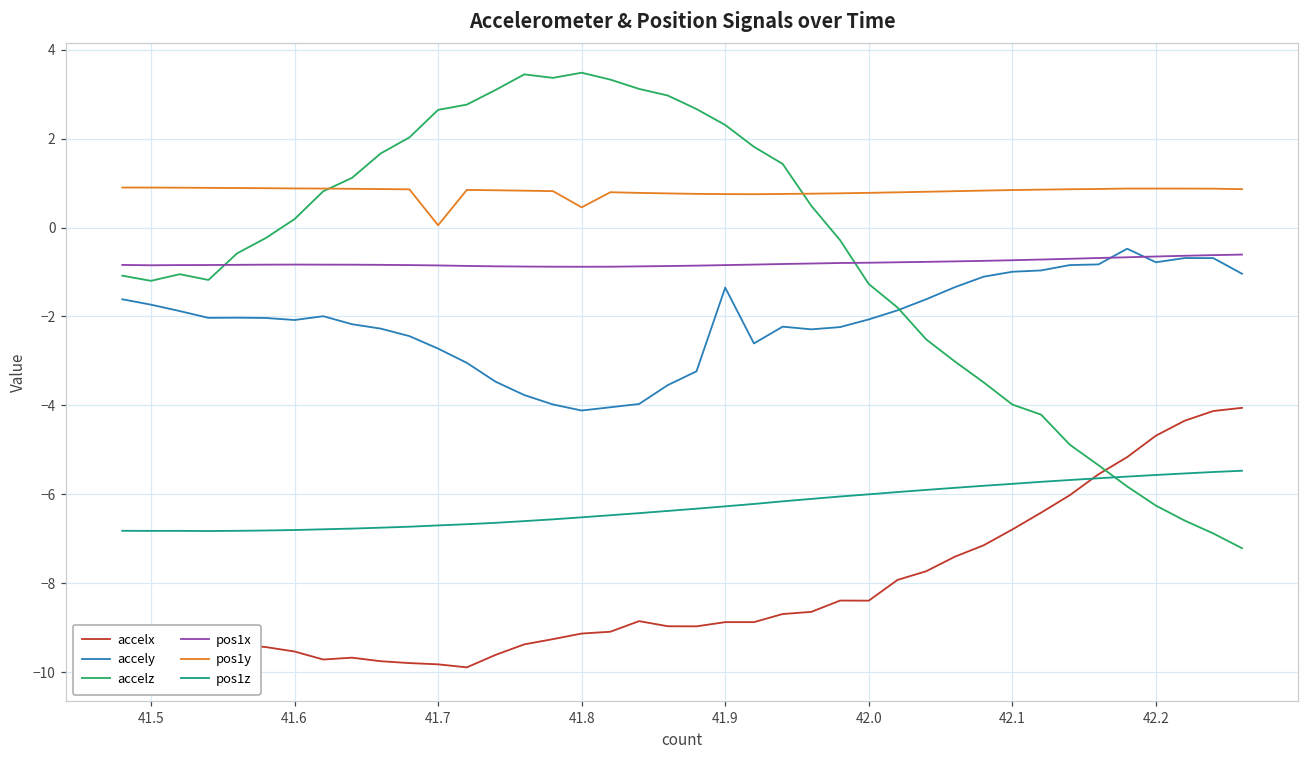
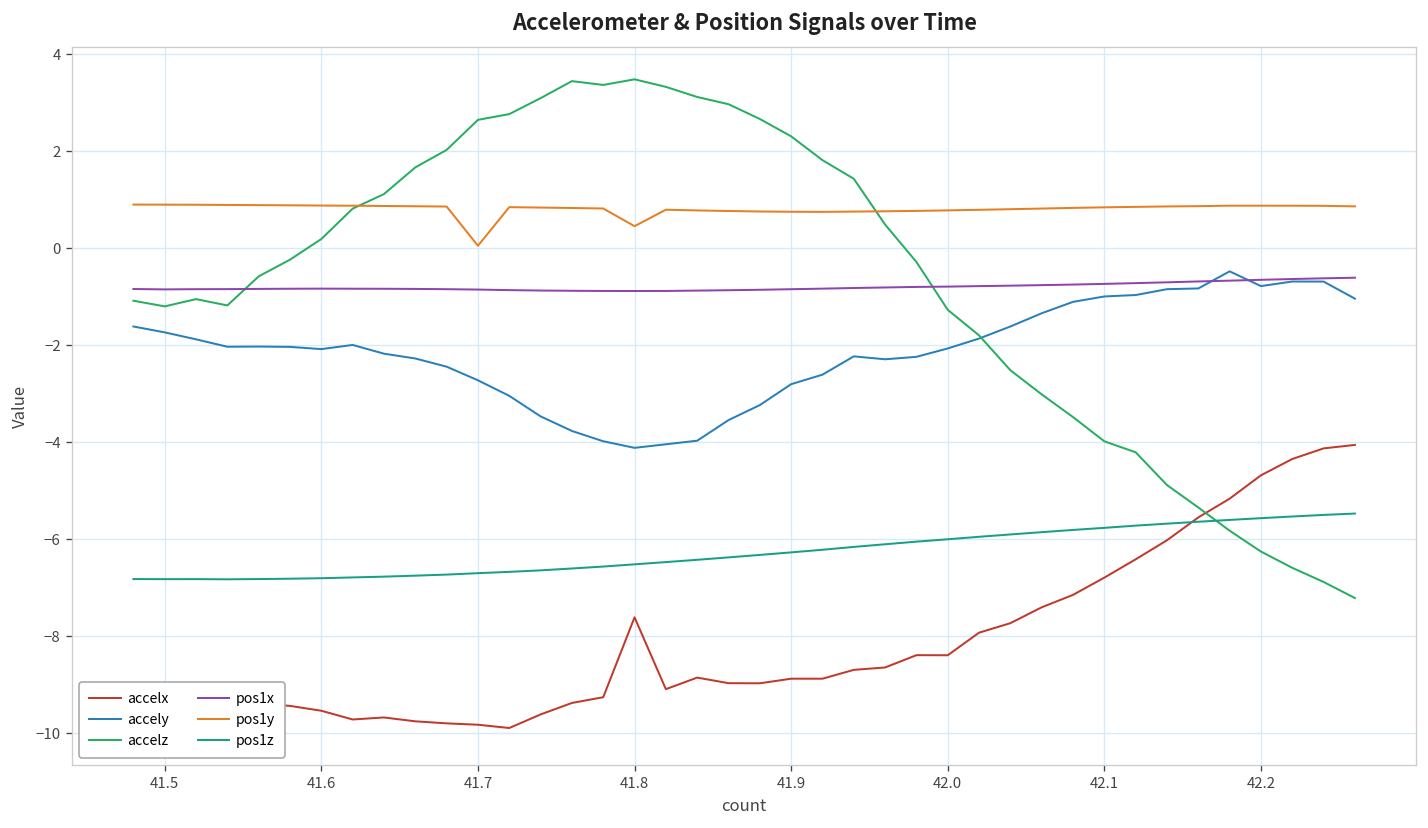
accelx, 41.8: -9.1 -> -7.6
accely, 41.9: -1.4 -> -2.8
